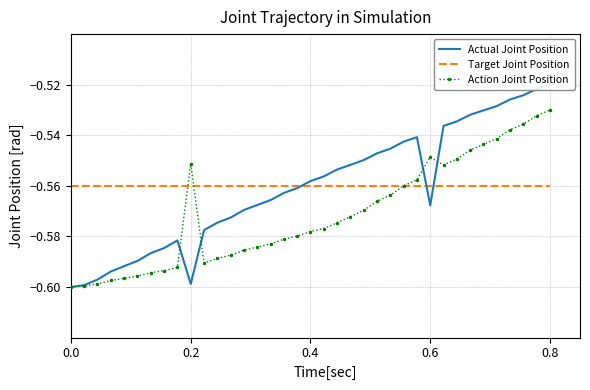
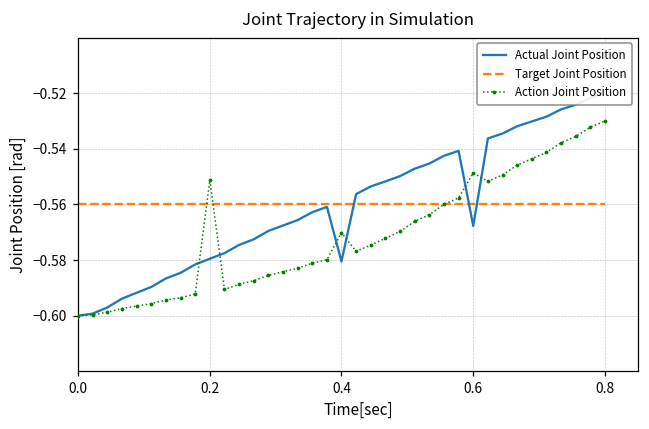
Actual Joint Position, 0.2: -0.599 -> -0.580
Actual Joint Position, 0.4: -0.558 -> -0.581
Action Joint Position, 0.4: -0.578 -> -0.570
